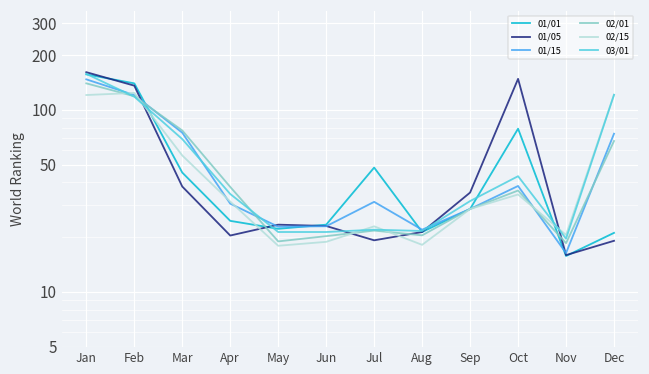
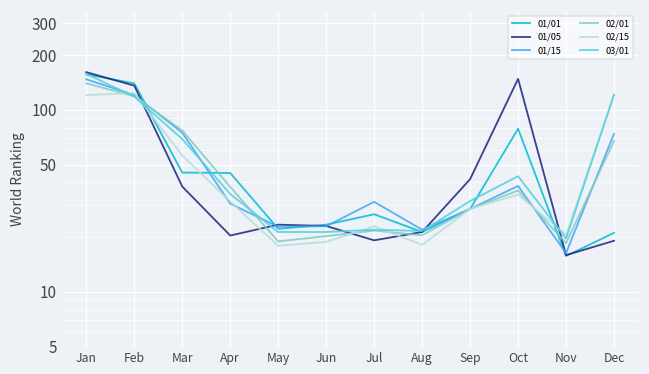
01/01, Apr: 25 -> 45
01/01, Jul: 48 -> 27
01/05, Sep: 35 -> 42
